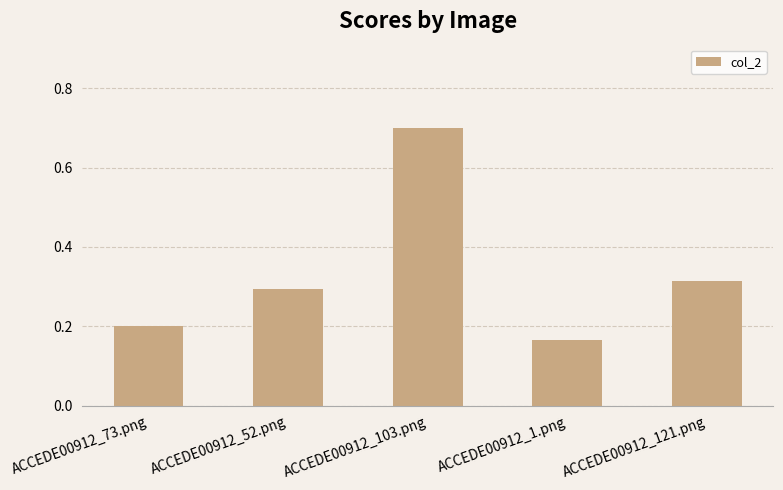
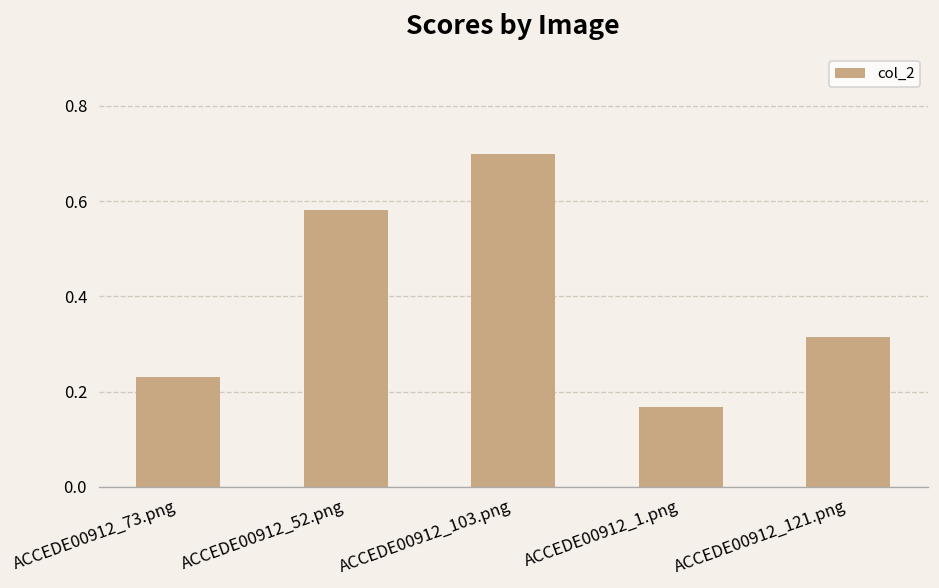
ACCEDE00912_73.png: 0.20 -> 0.23
ACCEDE00912_52.png: 0.29 -> 0.58
